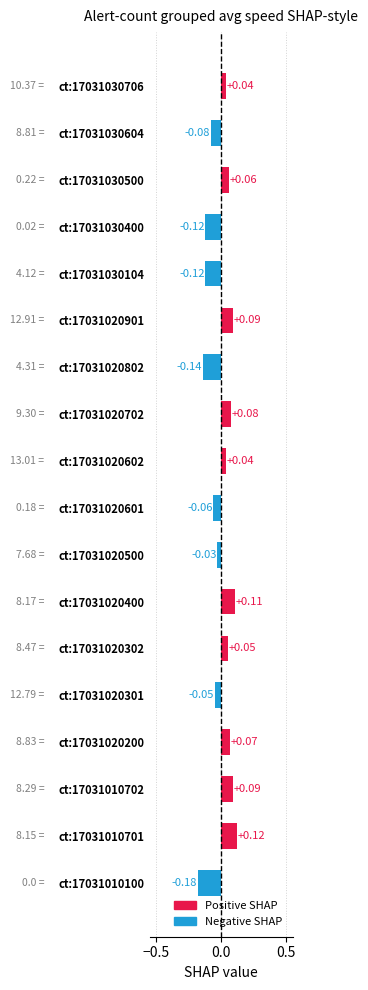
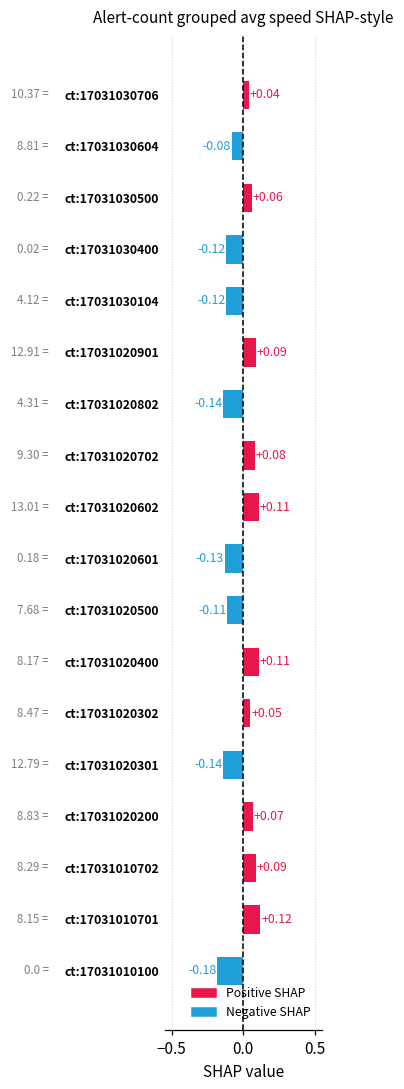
ct:17031020602: +0.04 -> +0.11
ct:17031020601: -0.06 -> -0.13
ct:17031020500: -0.03 -> -0.11
ct:17031020301: -0.05 -> -0.14
